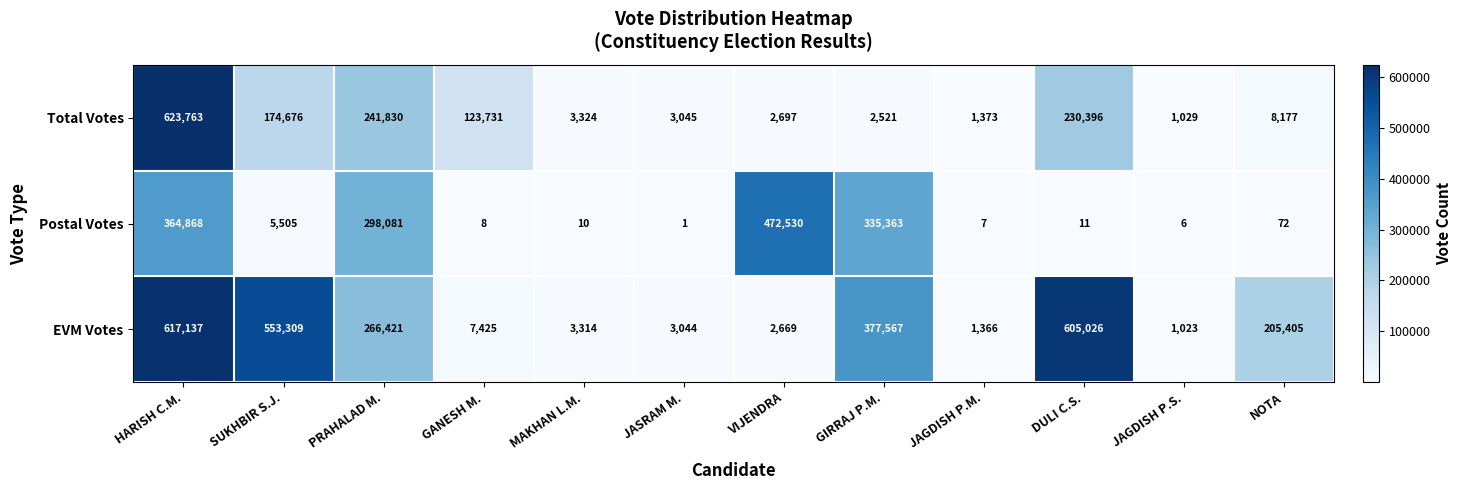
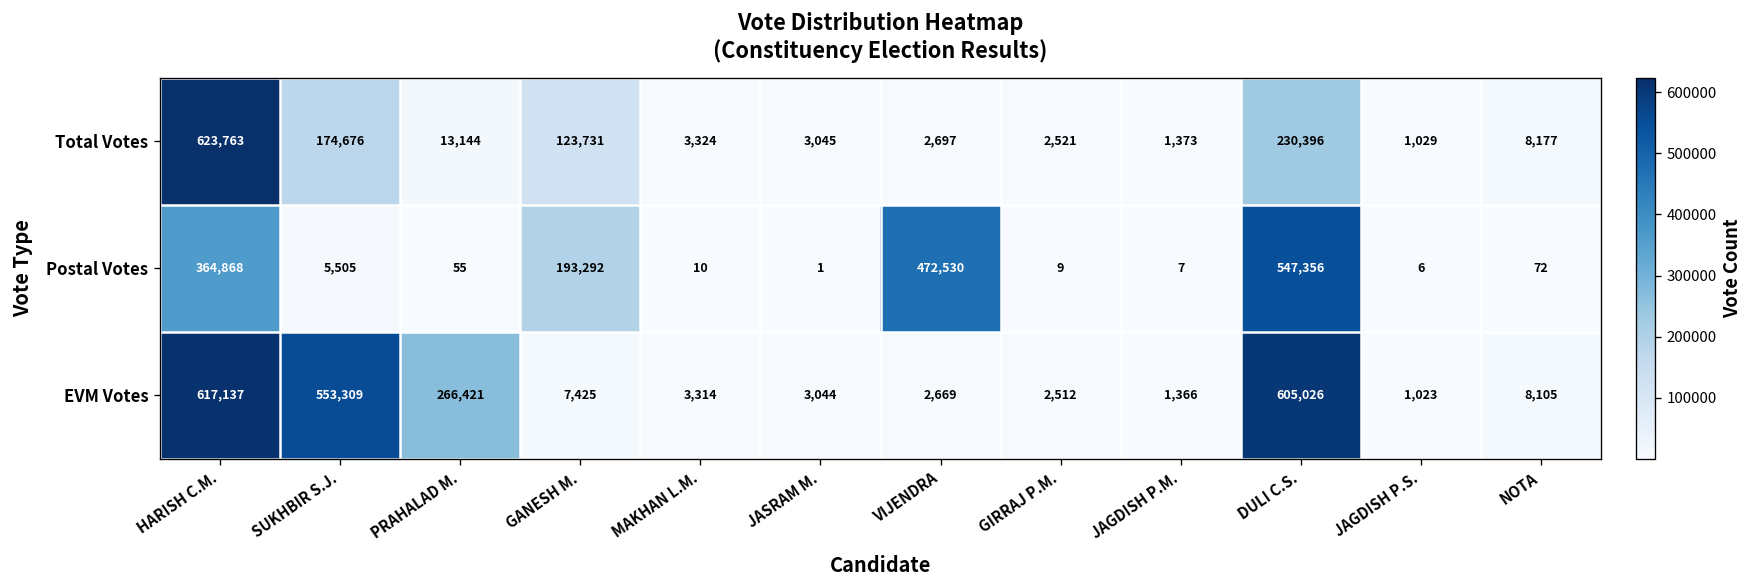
Total Votes, PRAHALAD M.: 241,830 -> 13,144
Postal Votes, PRAHALAD M.: 298,081 -> 55
Postal Votes, GANESH M.: 8 -> 193,292
Postal Votes, GIRRAJ P.M.: 335,363 -> 9
Postal Votes, DULI C.S.: 11 -> 547,356
EVM Votes, GIRRAJ P.M.: 377,567 -> 2,512
EVM Votes, NOTA: 205,405 -> 8,105
